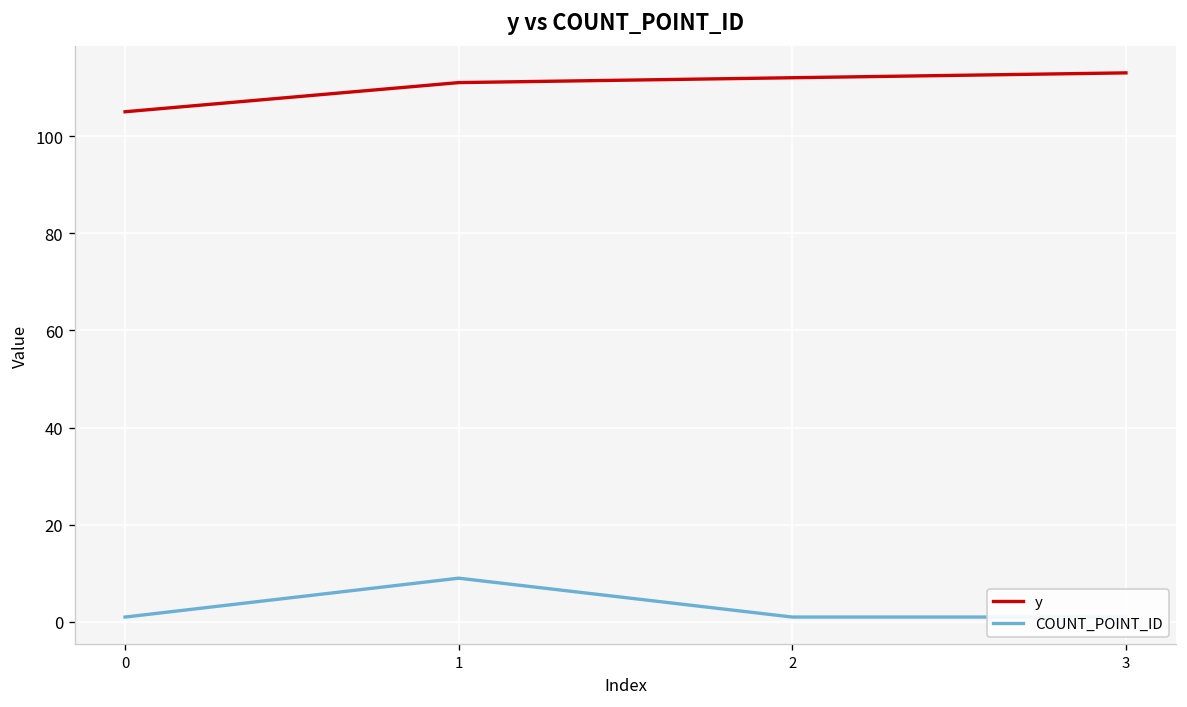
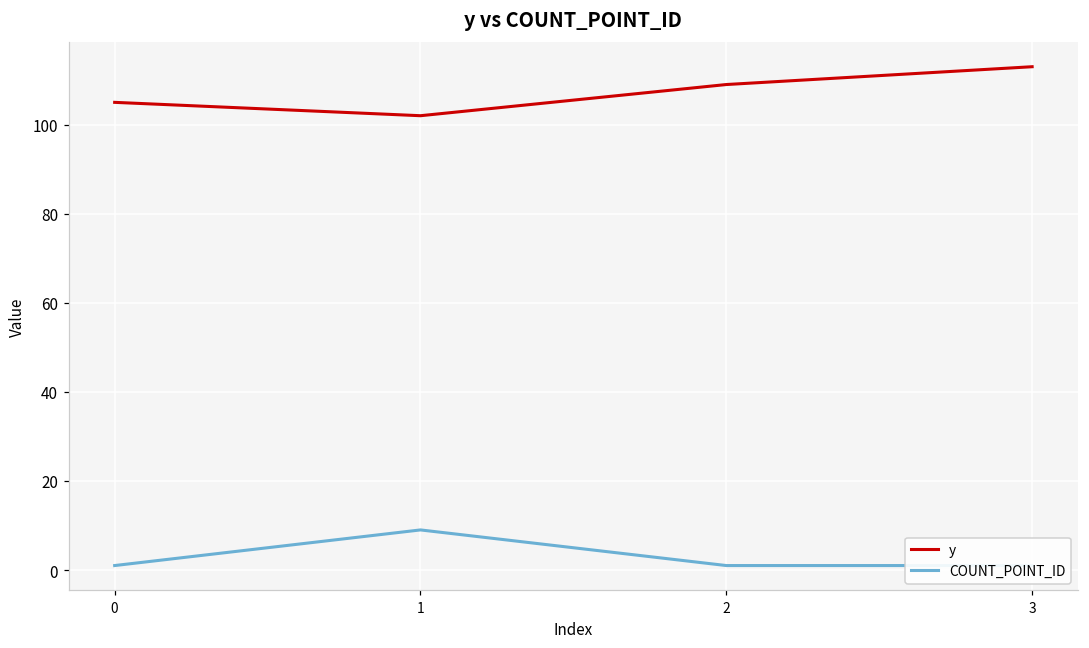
y, 1: 111 -> 102
y, 2: 112 -> 109
